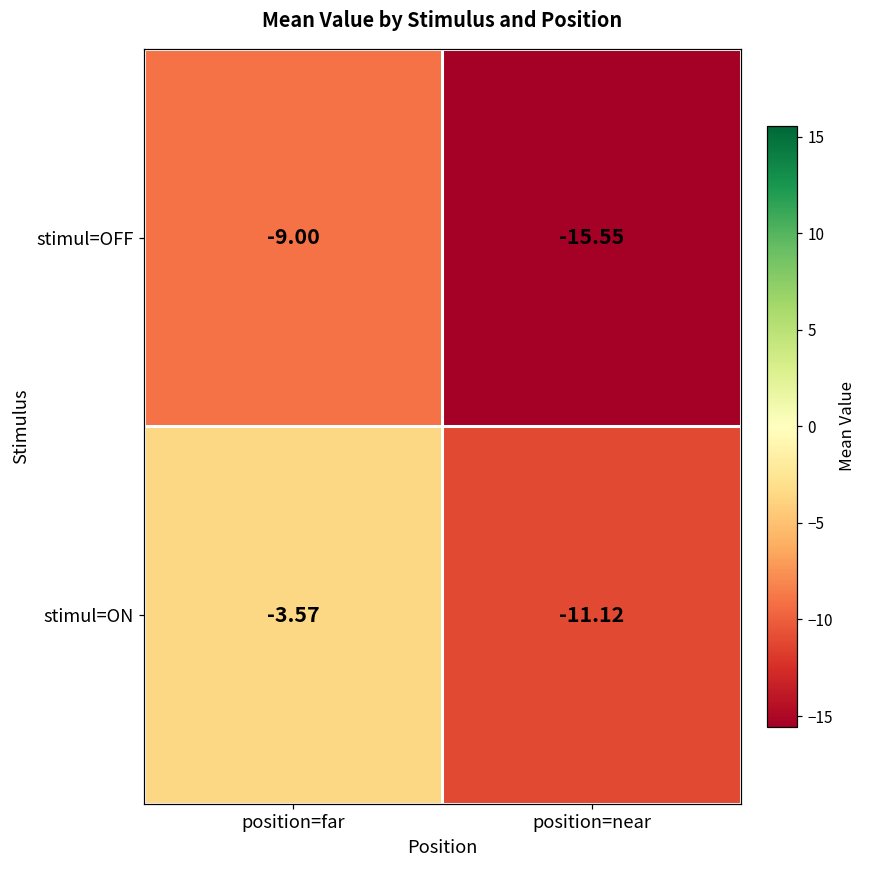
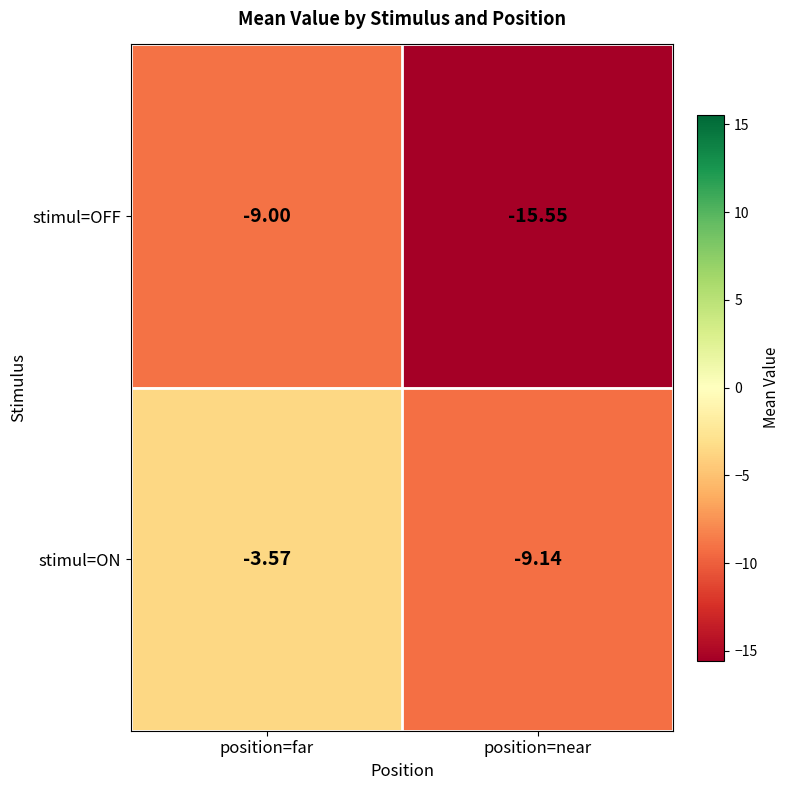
stimul=ON, position=near: -11.12 -> -9.14
